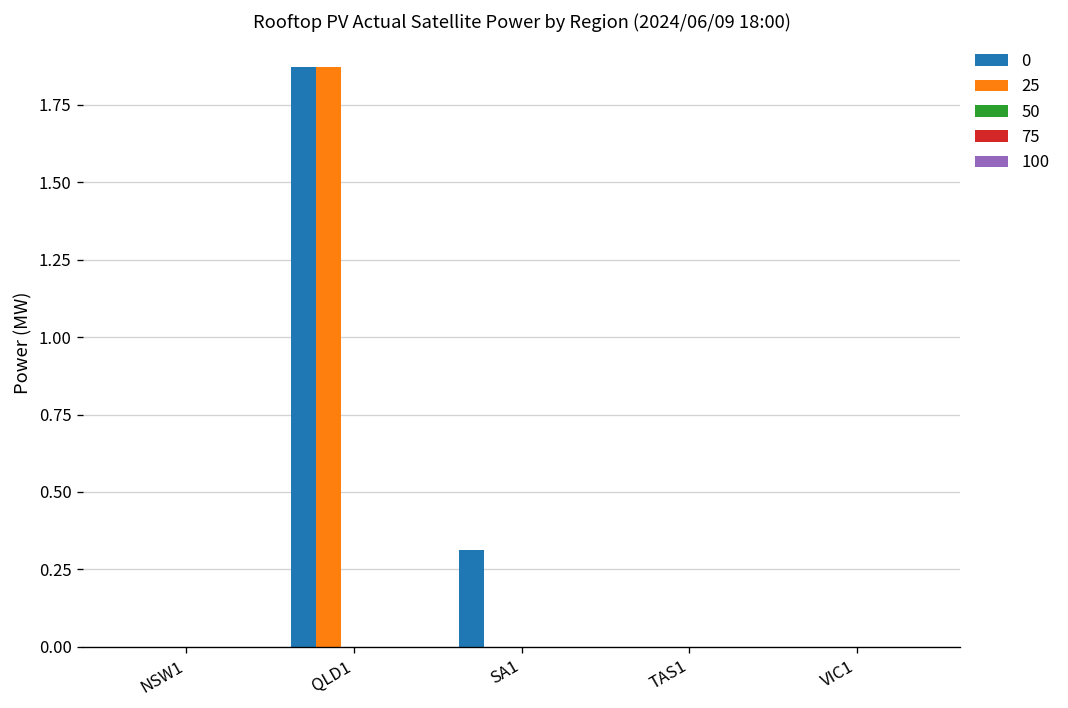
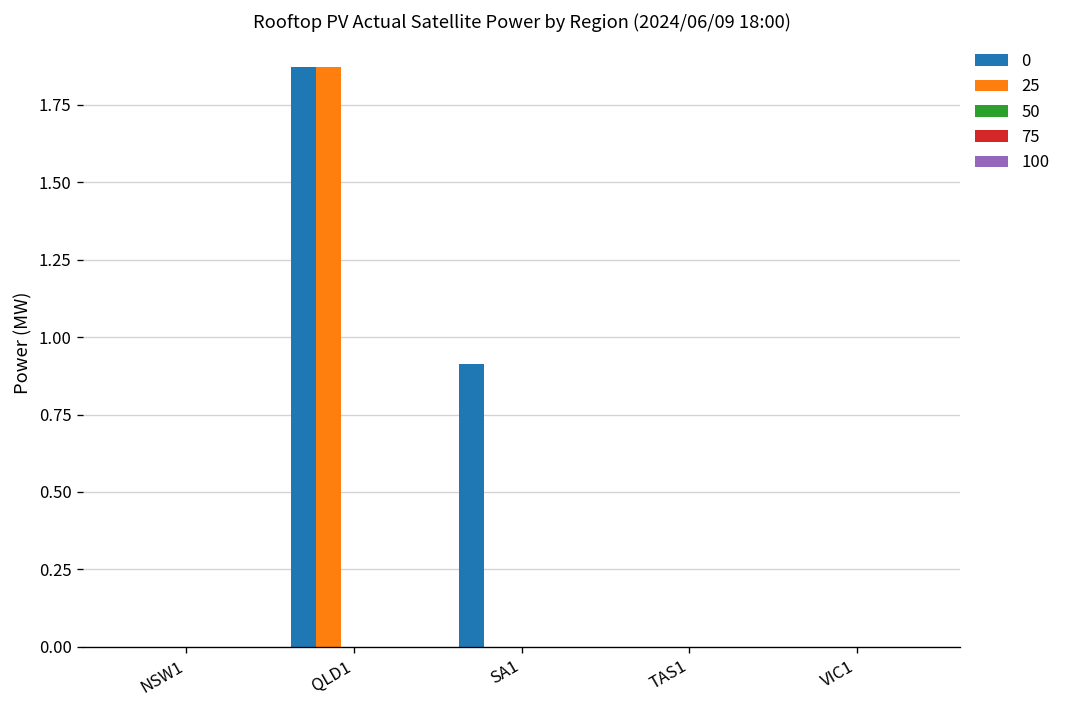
0, SA1: 0.31 -> 0.91
